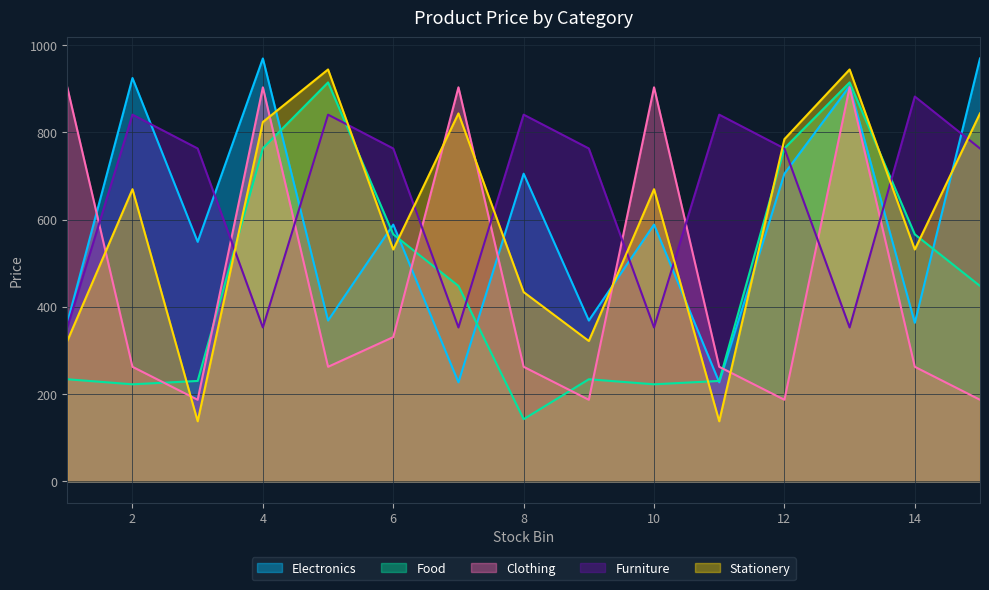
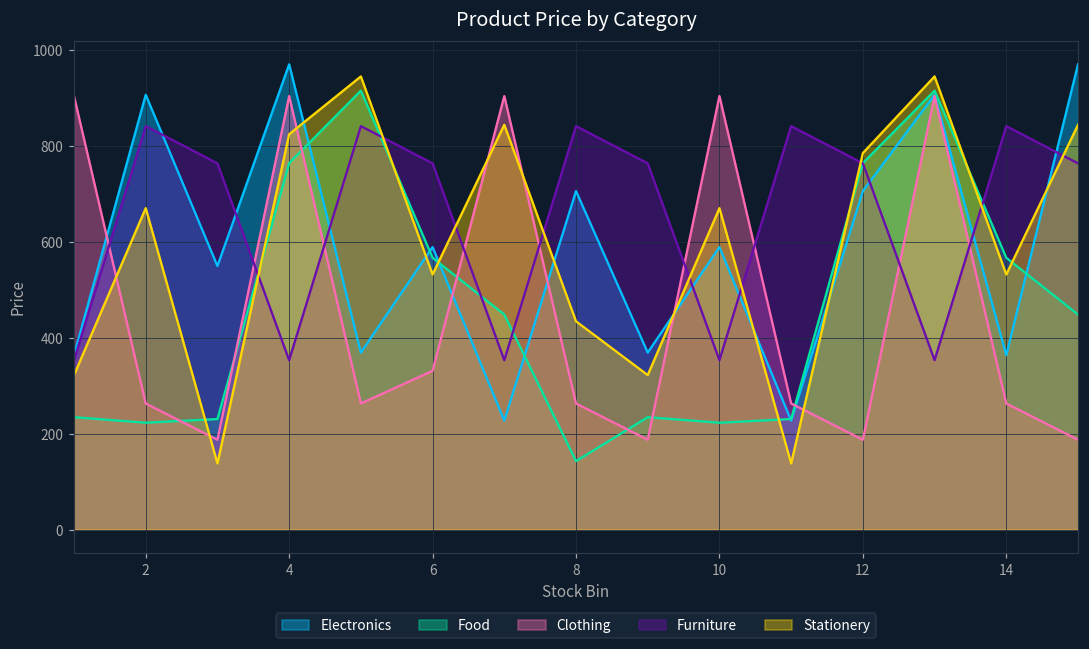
Electronics, 2: 920 -> 910
Furniture, 14: 880 -> 840
